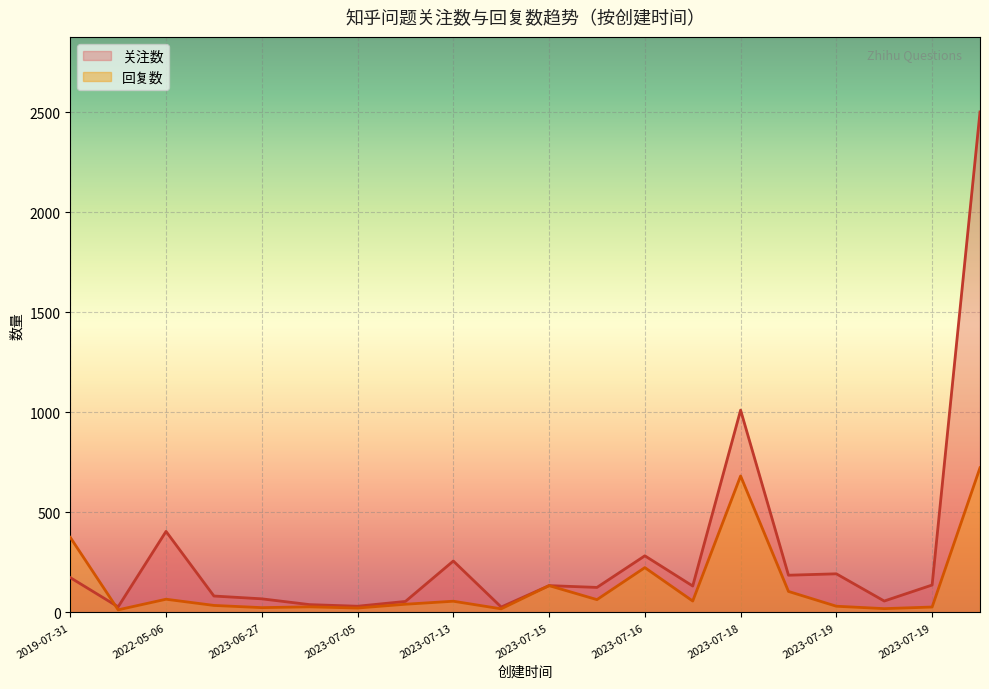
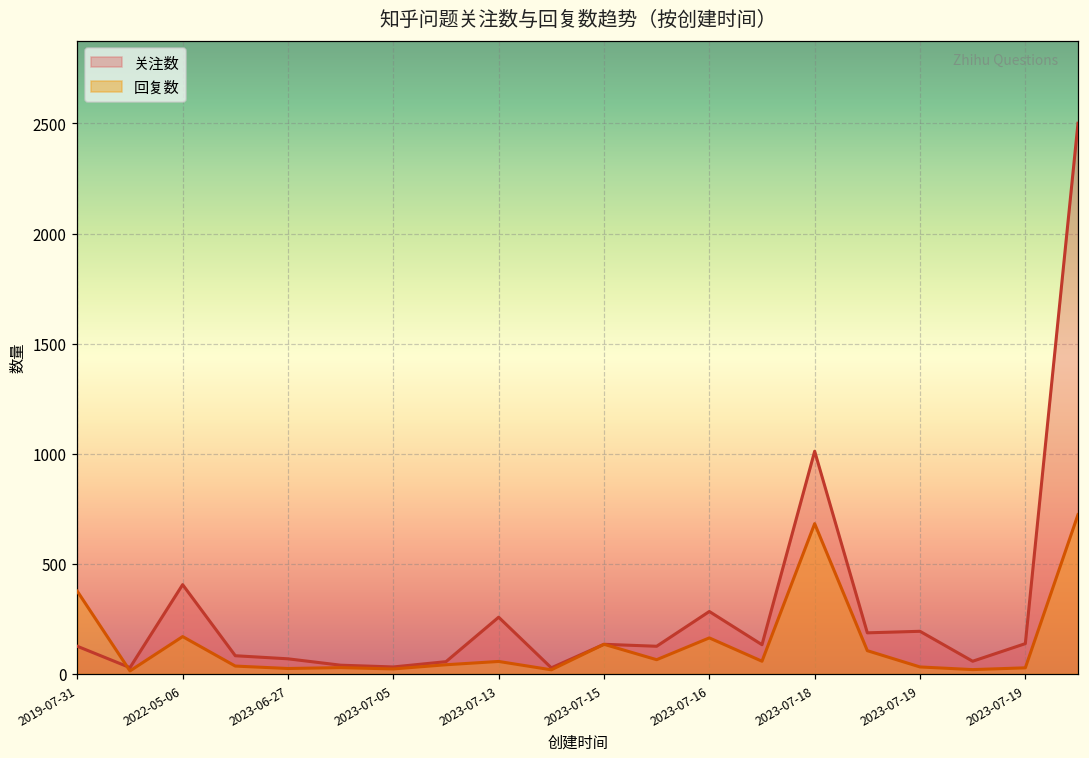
关注数, 2019-07-31: 170 -> 130
回复数, 2022-05-06: 70 -> 170
回复数, 2023-07-16: 220 -> 160
